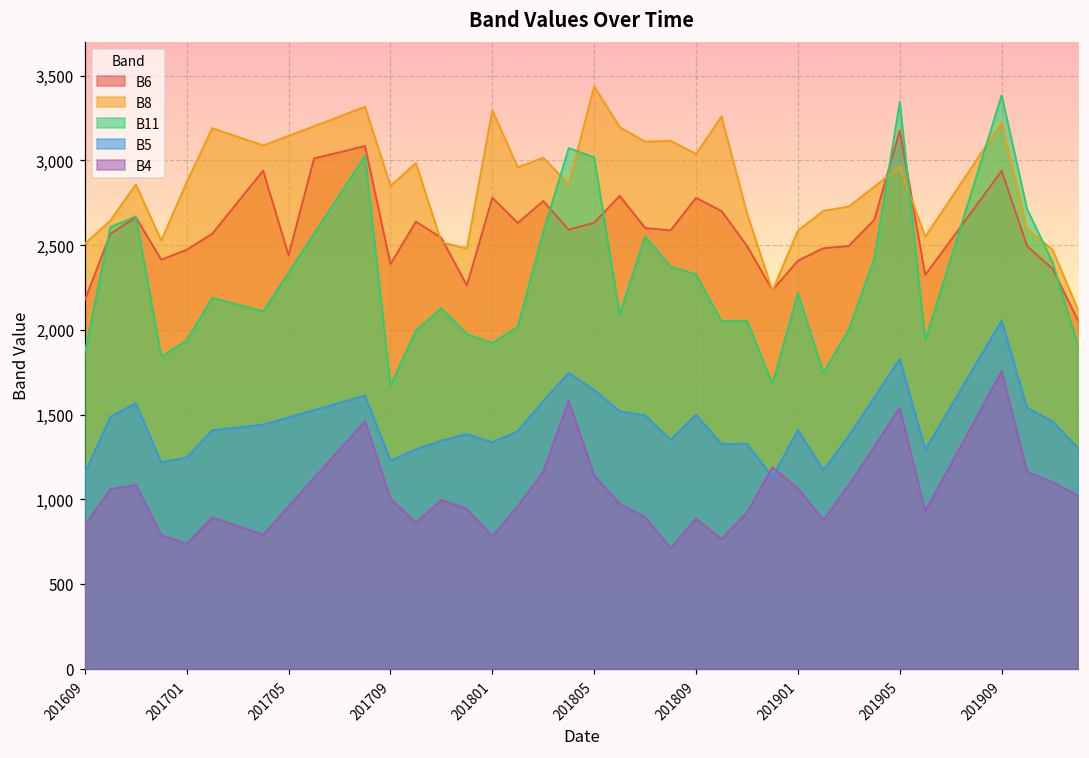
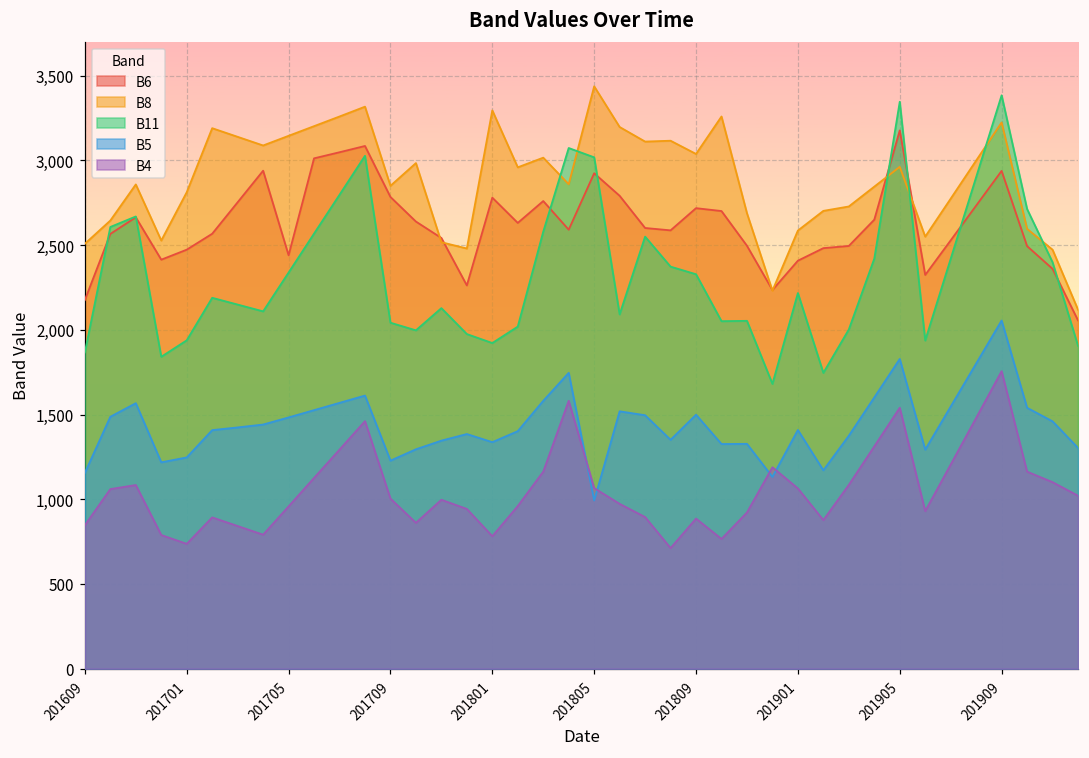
B8, 201701: 2,870 -> 2,810
B6, 201709: 2,390 -> 2,780
B11, 201709: 1,670 -> 2,040
B6, 201805: 2,630 -> 2,920
B5, 201805: 1,650 -> 990
B4, 201805: 1,140 -> 1,070
B6, 201809: 2,780 -> 2,720
